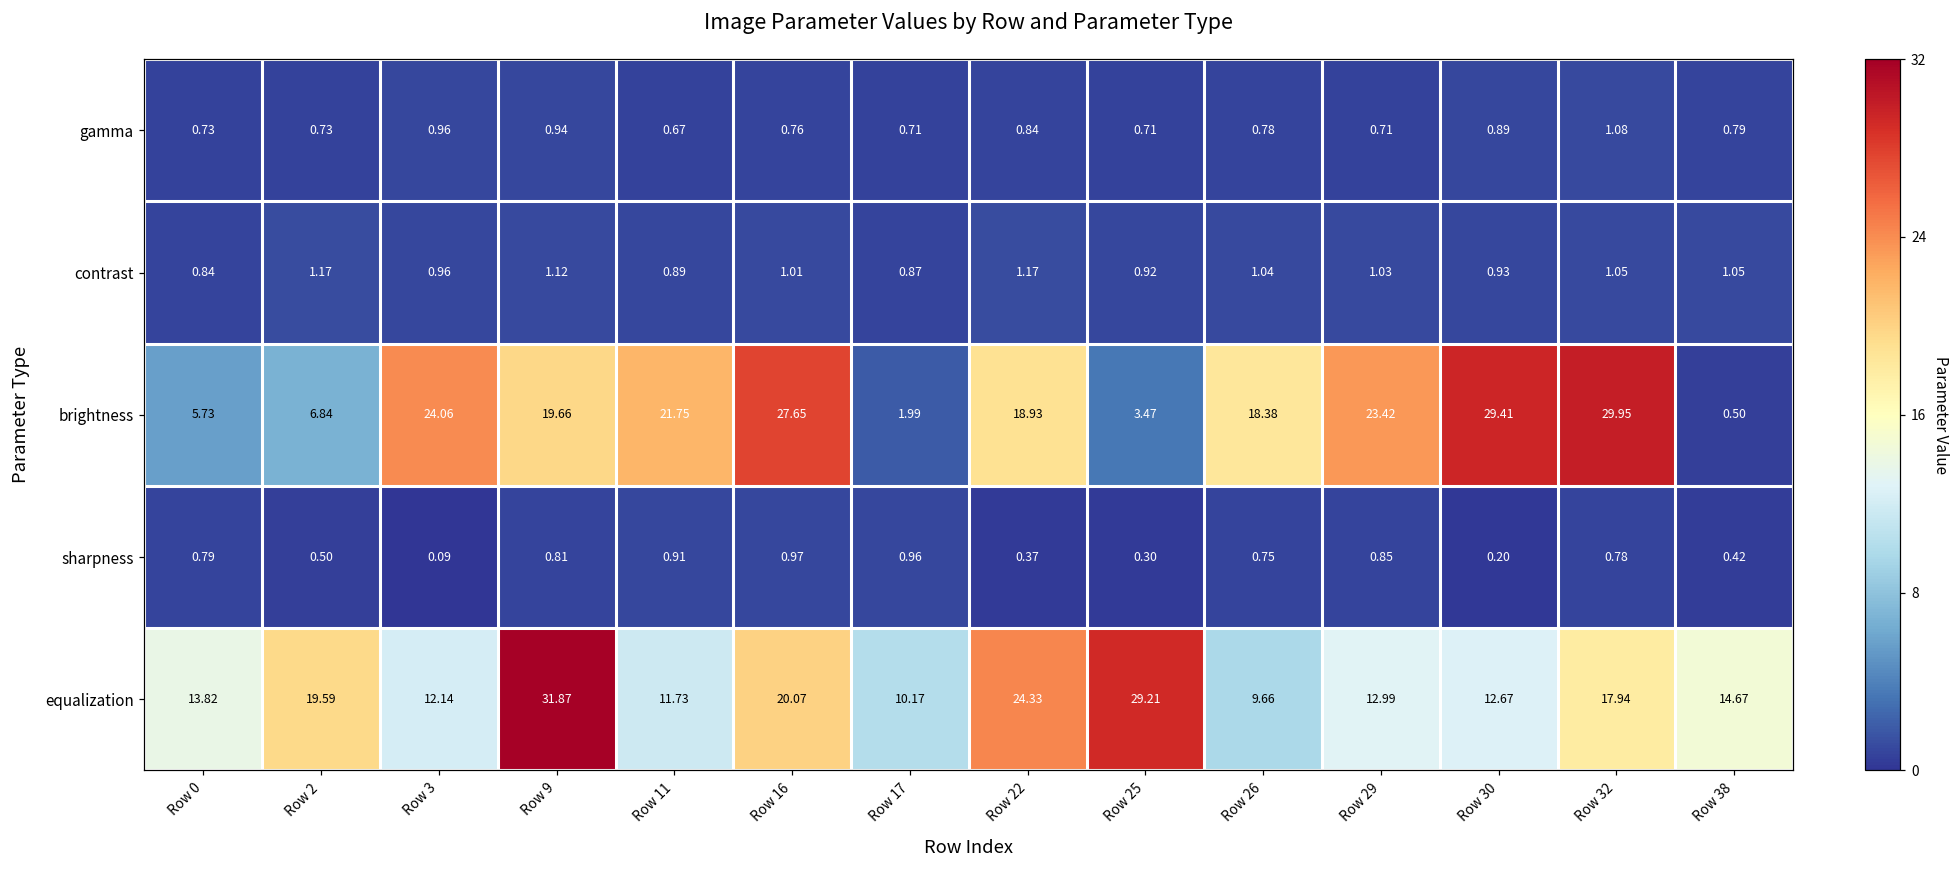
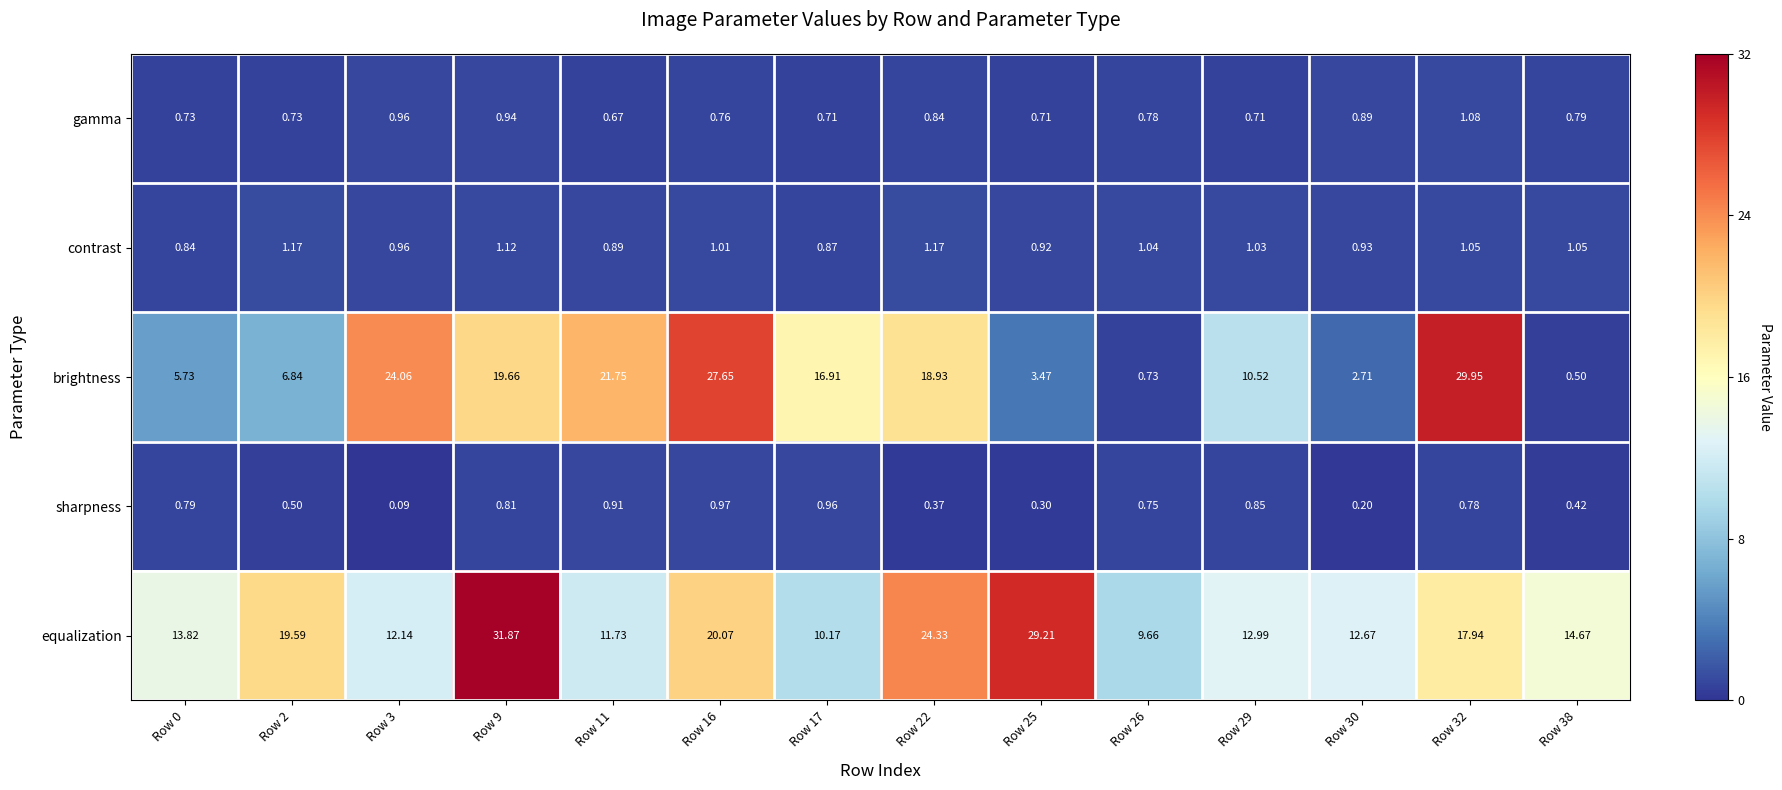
brightness, Row 17: 1.99 -> 16.91
brightness, Row 26: 18.38 -> 0.73
brightness, Row 29: 23.42 -> 10.52
brightness, Row 30: 29.41 -> 2.71
